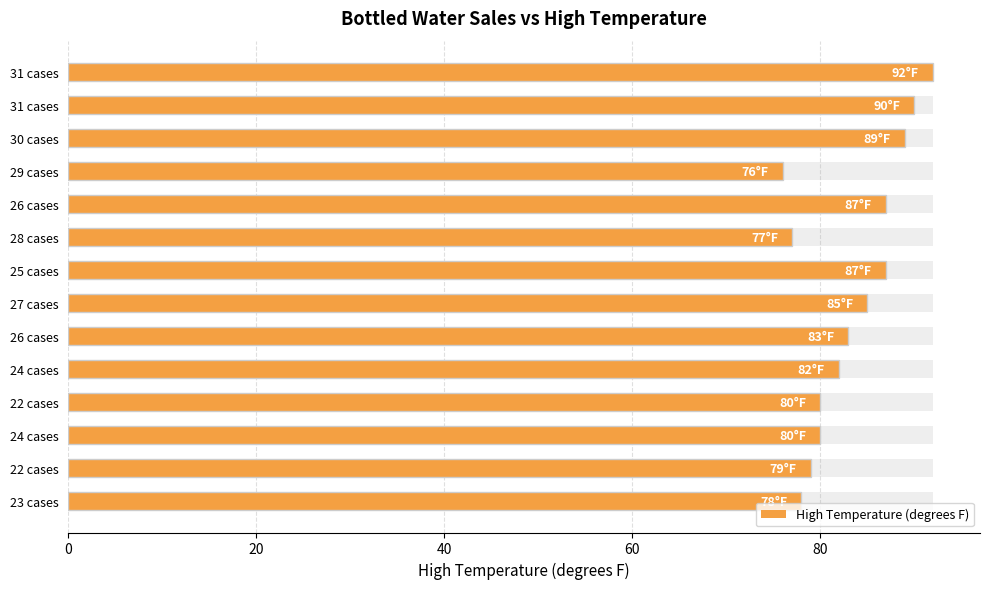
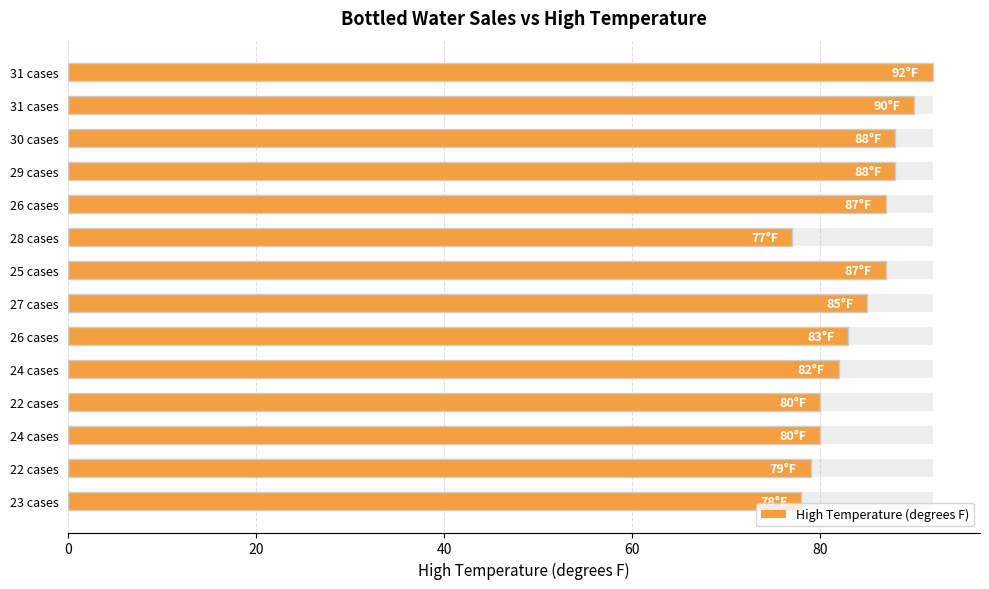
High Temperature (degrees F), 30 cases: 89°F -> 88°F
High Temperature (degrees F), 29 cases: 76°F -> 88°F
